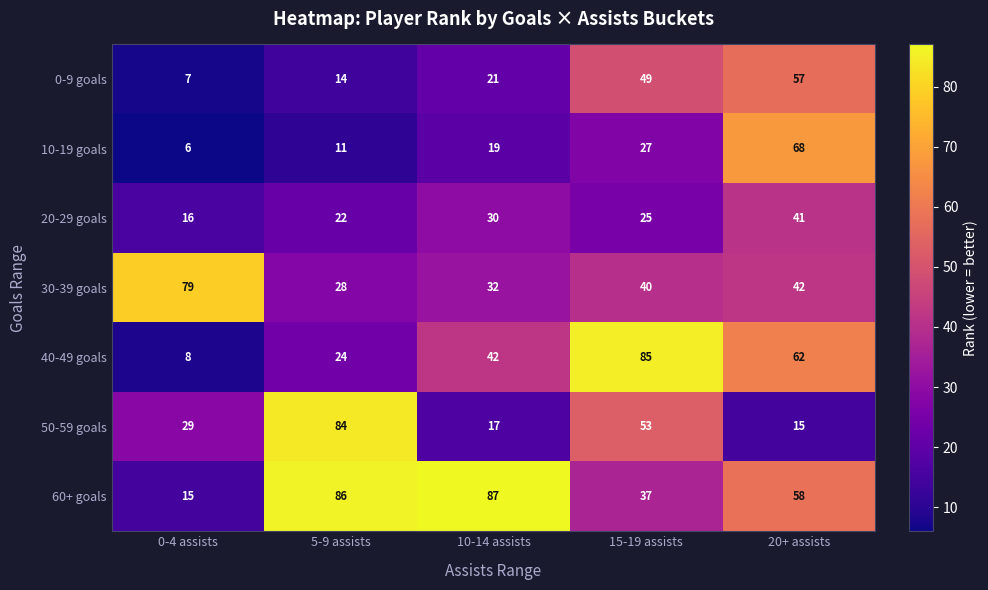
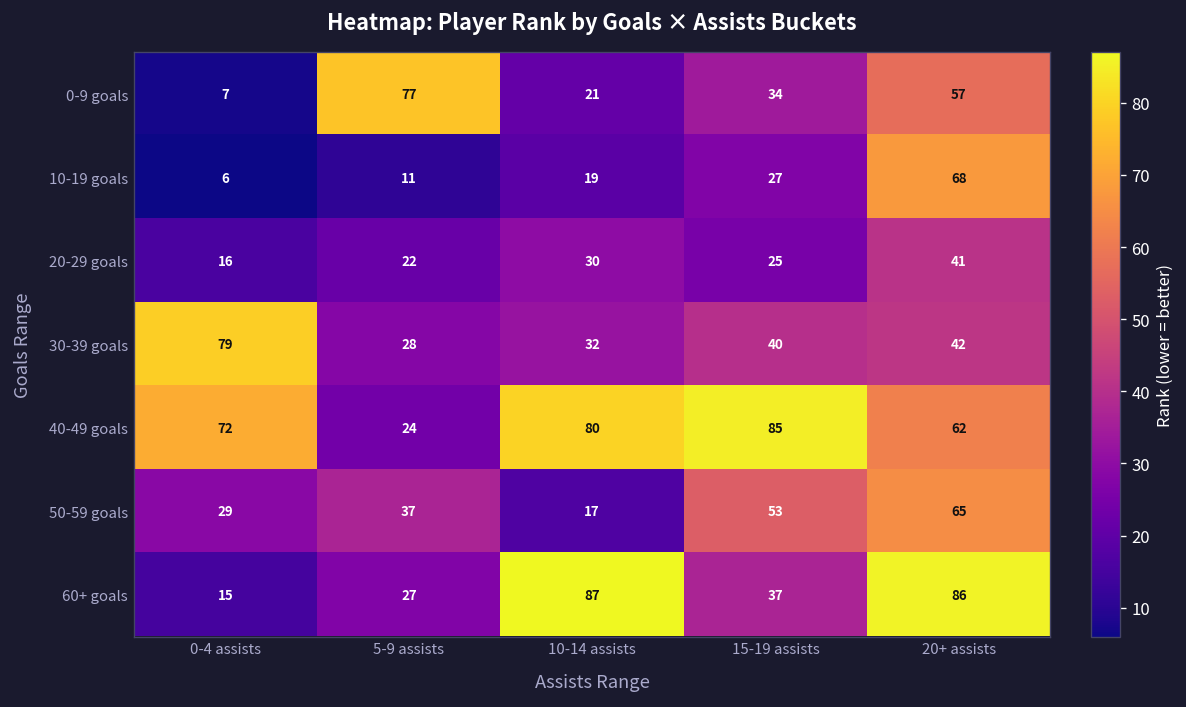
0-9 goals, 5-9 assists: 14 -> 77
0-9 goals, 15-19 assists: 49 -> 34
40-49 goals, 0-4 assists: 8 -> 72
40-49 goals, 10-14 assists: 42 -> 80
50-59 goals, 5-9 assists: 84 -> 37
50-59 goals, 20+ assists: 15 -> 65
60+ goals, 5-9 assists: 86 -> 27
60+ goals, 20+ assists: 58 -> 86
